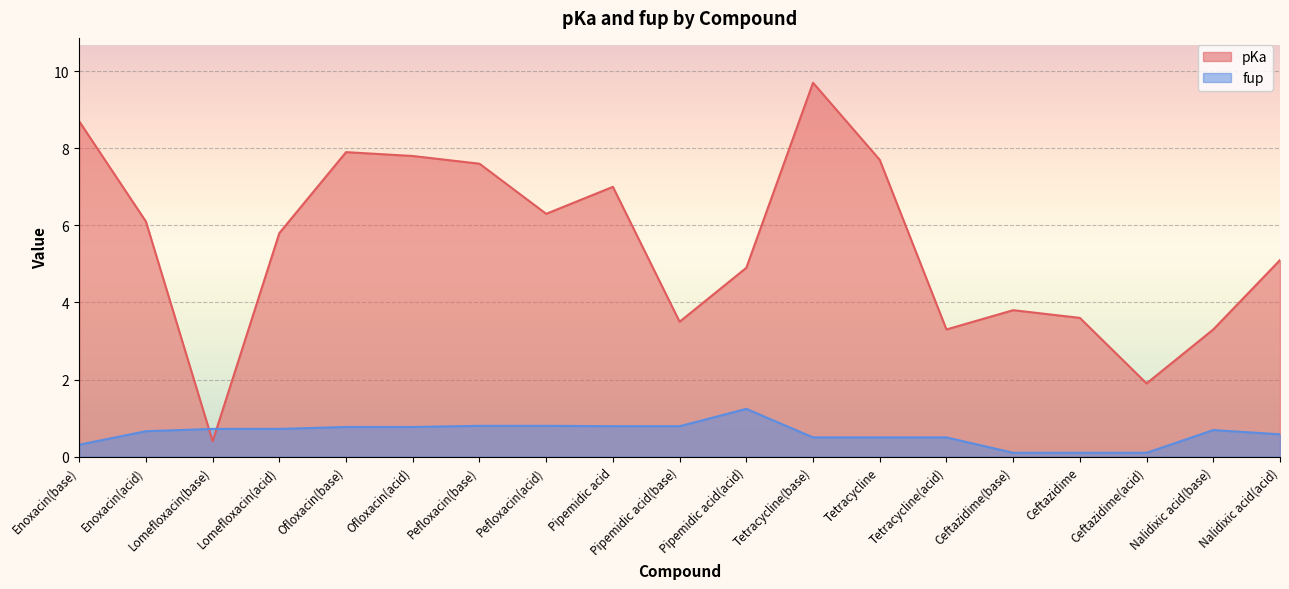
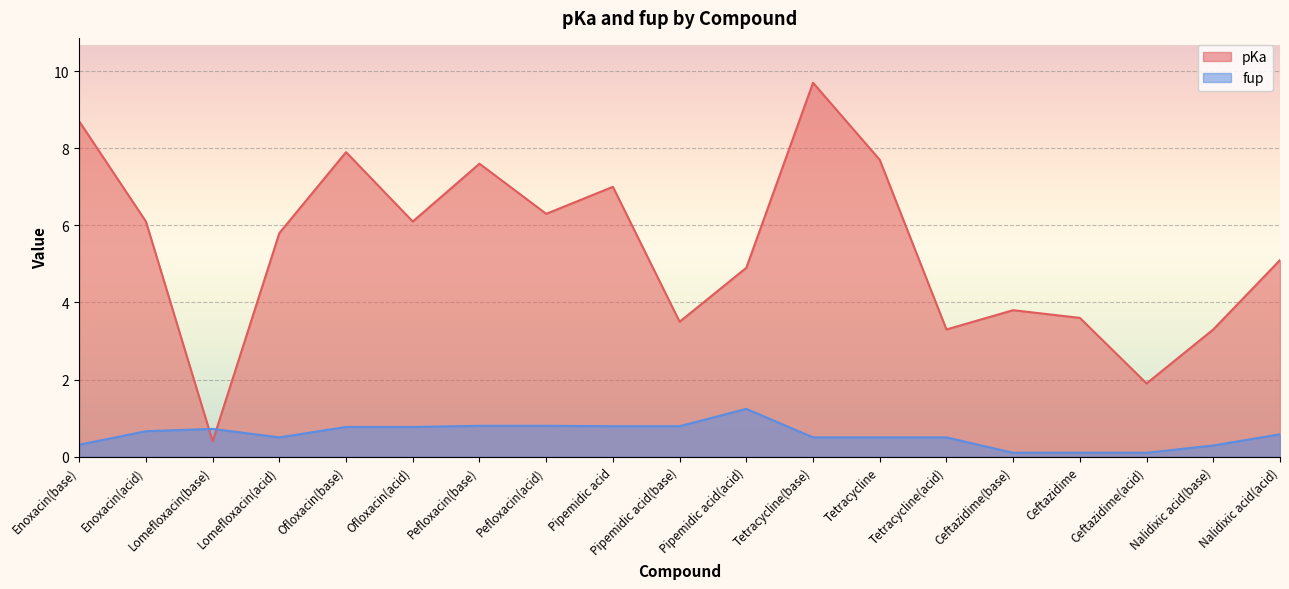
fup, Lomefloxacin(acid): 0.7 -> 0.5
pKa, Ofloxacin(acid): 7.8 -> 6.1
fup, Nalidixic acid(base): 0.7 -> 0.3
